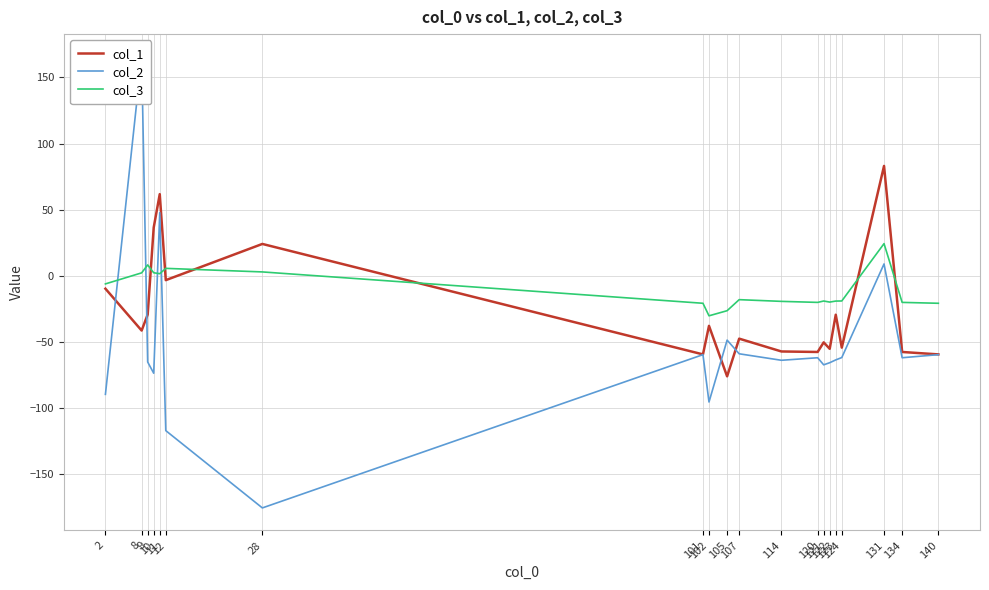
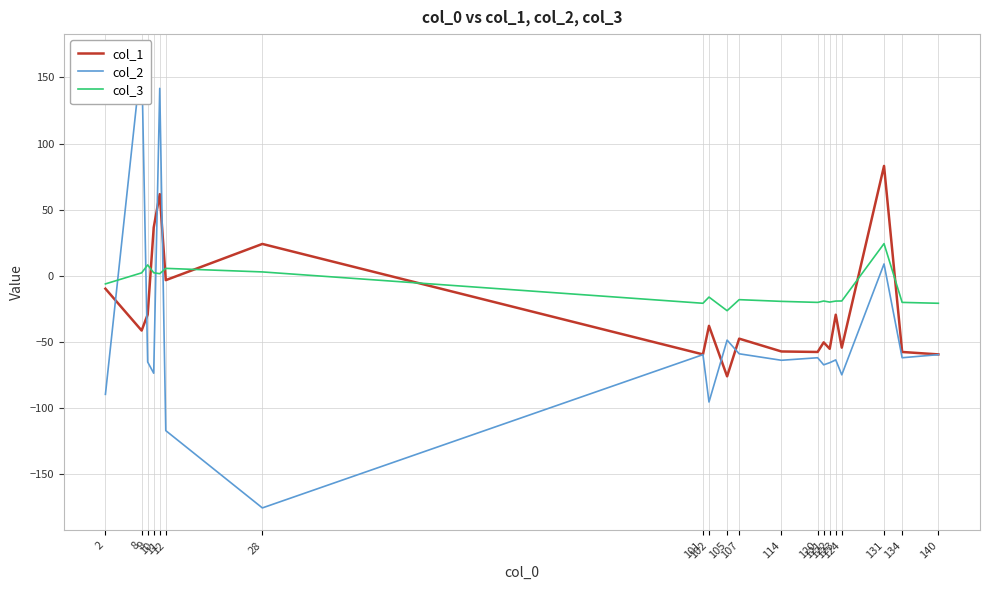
col_2, 11: 48 -> 142
col_3, 102: -30 -> -16
col_2, 124: -62 -> -75
